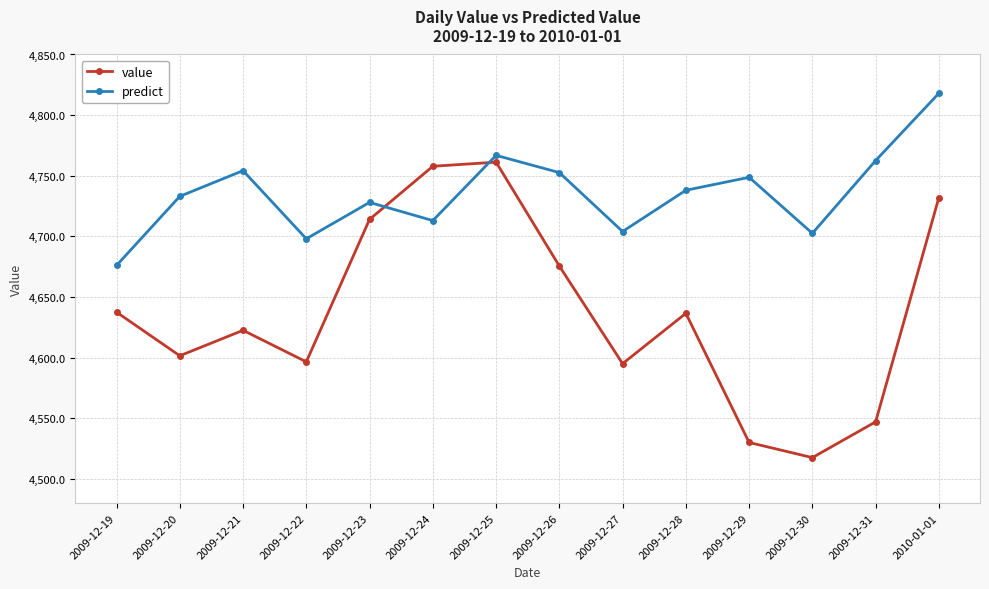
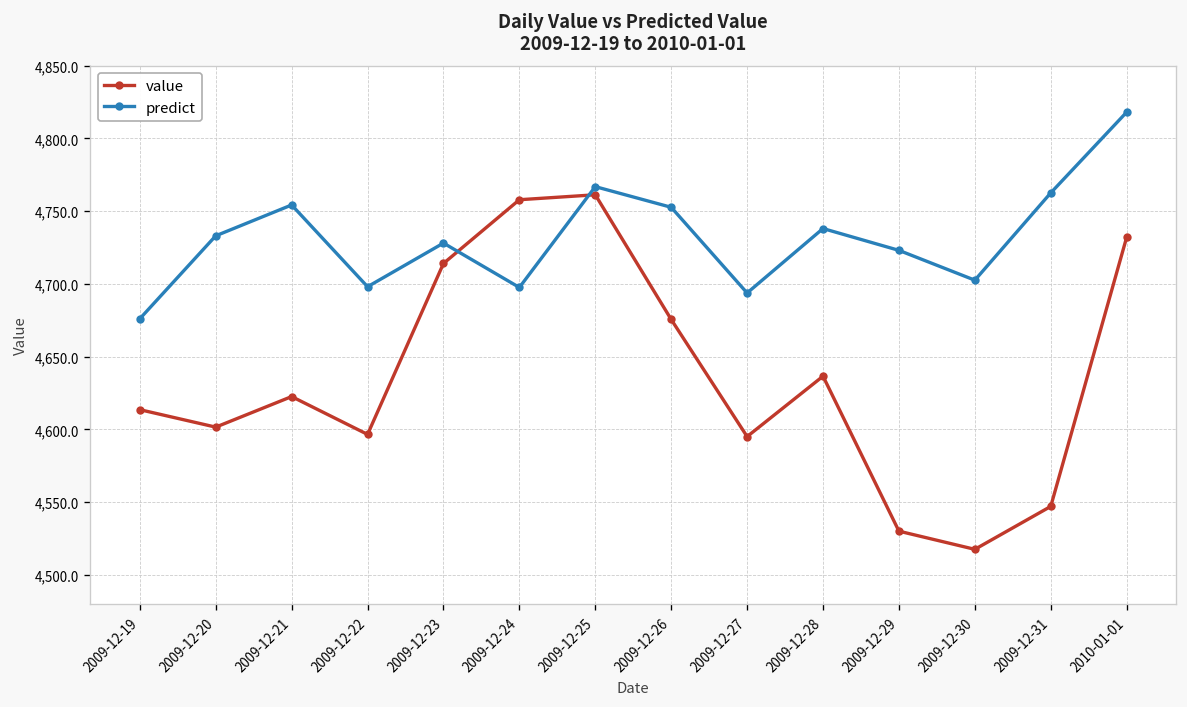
value, 2009-12-19: 4,638 -> 4,614
predict, 2009-12-24: 4,713 -> 4,698
predict, 2009-12-27: 4,704 -> 4,694
predict, 2009-12-29: 4,749 -> 4,723
